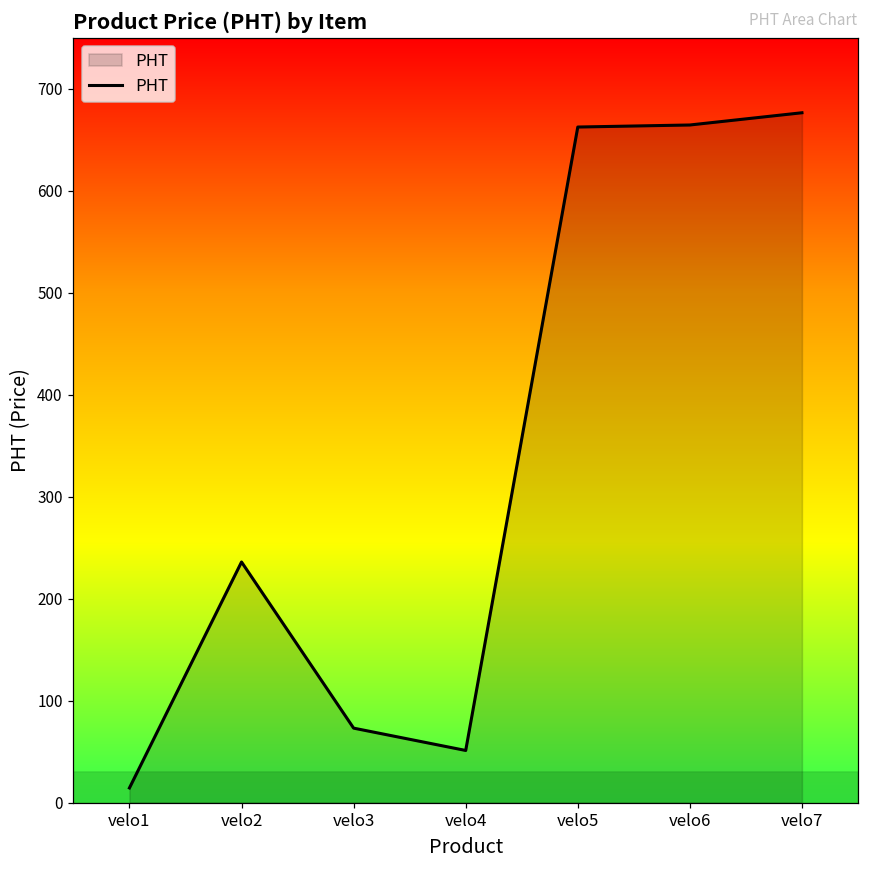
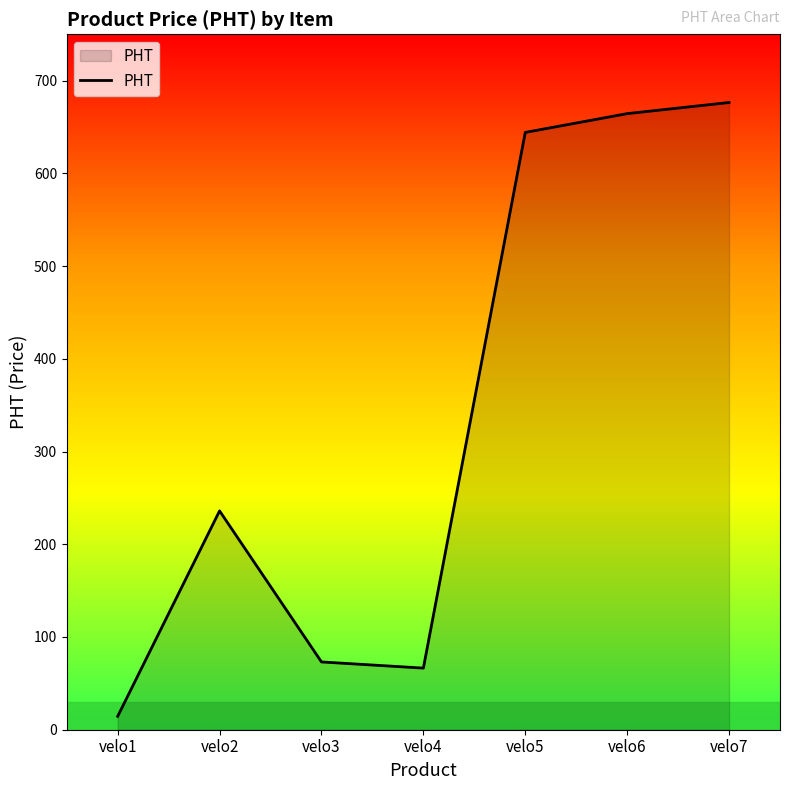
velo4: 50 -> 70
velo5: 660 -> 640
